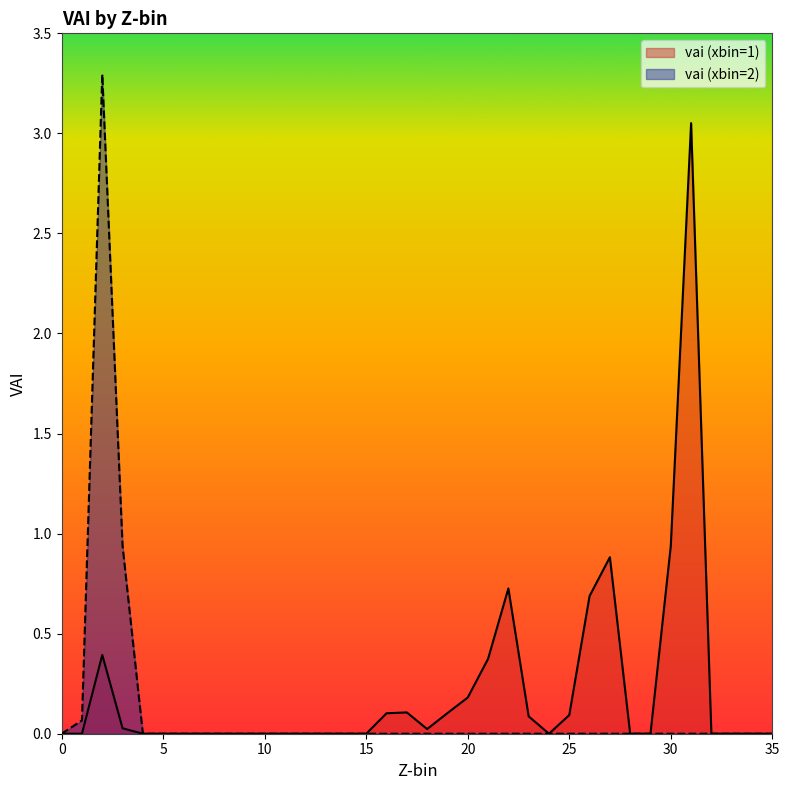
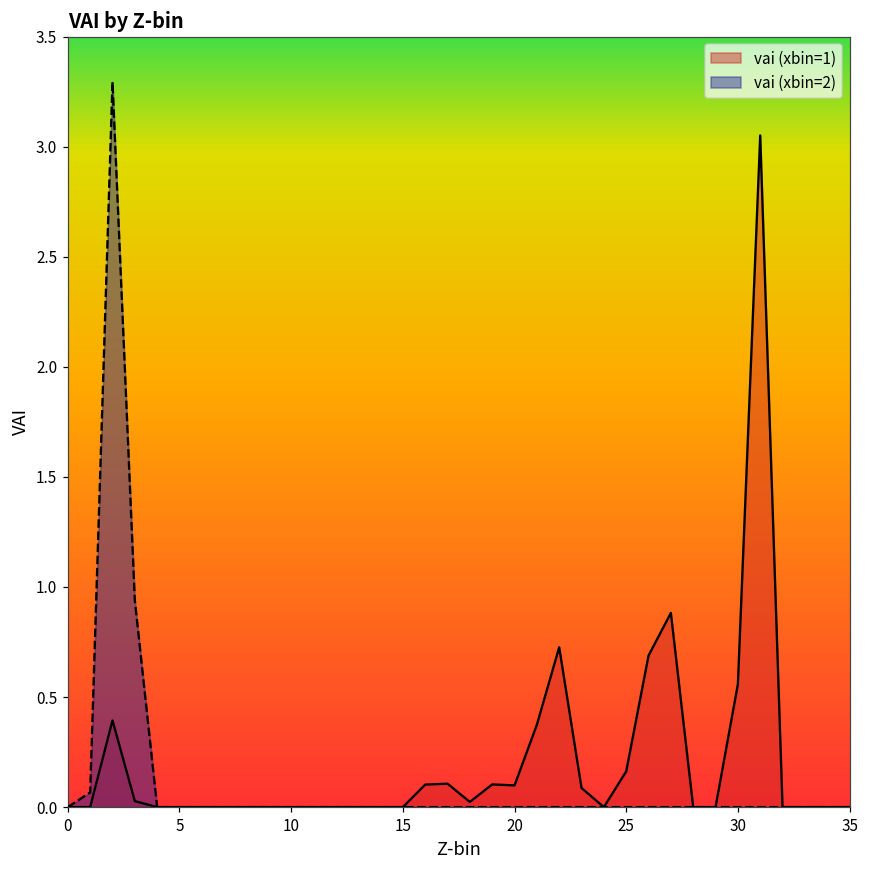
vai (xbin=1), 20: 0.18 -> 0.10
vai (xbin=1), 25: 0.09 -> 0.16
vai (xbin=1), 30: 0.94 -> 0.56
